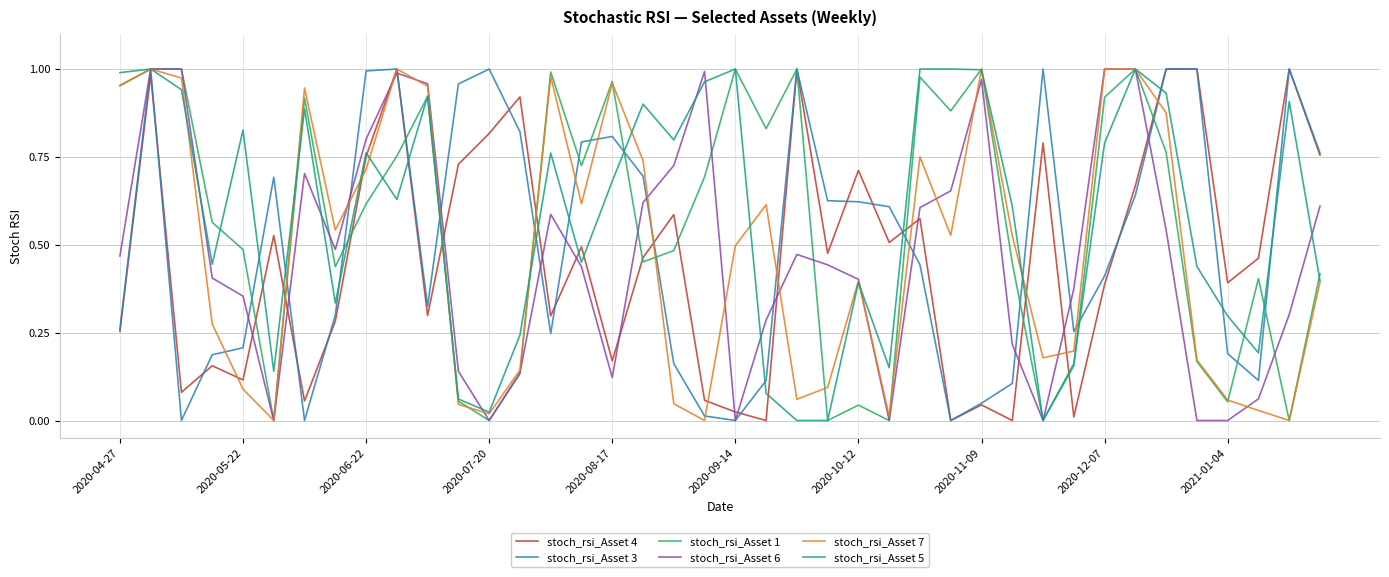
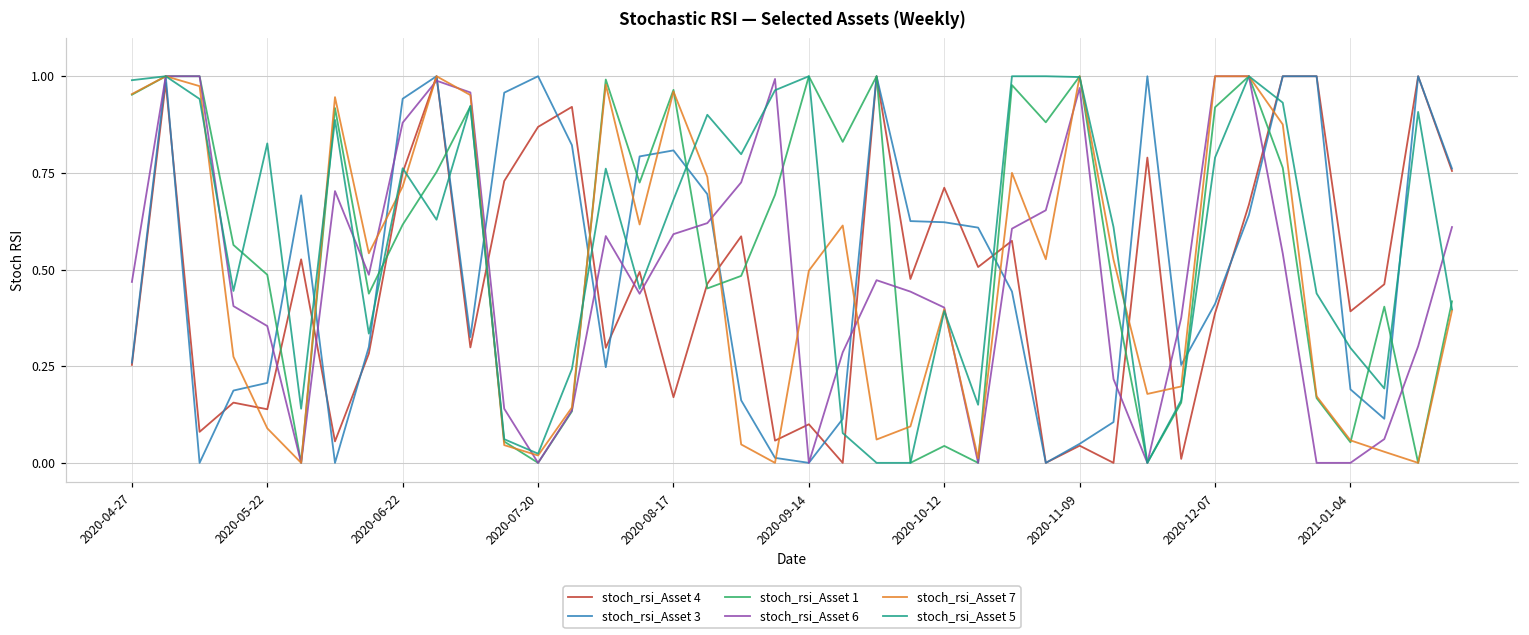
stoch_rsi_Asset 4, 2020-05-22: 0.12 -> 0.14
stoch_rsi_Asset 3, 2020-06-22: 0.99 -> 0.94
stoch_rsi_Asset 6, 2020-06-22: 0.80 -> 0.88
stoch_rsi_Asset 4, 2020-07-20: 0.82 -> 0.87
stoch_rsi_Asset 6, 2020-08-17: 0.12 -> 0.59
stoch_rsi_Asset 4, 2020-09-14: 0.02 -> 0.10
